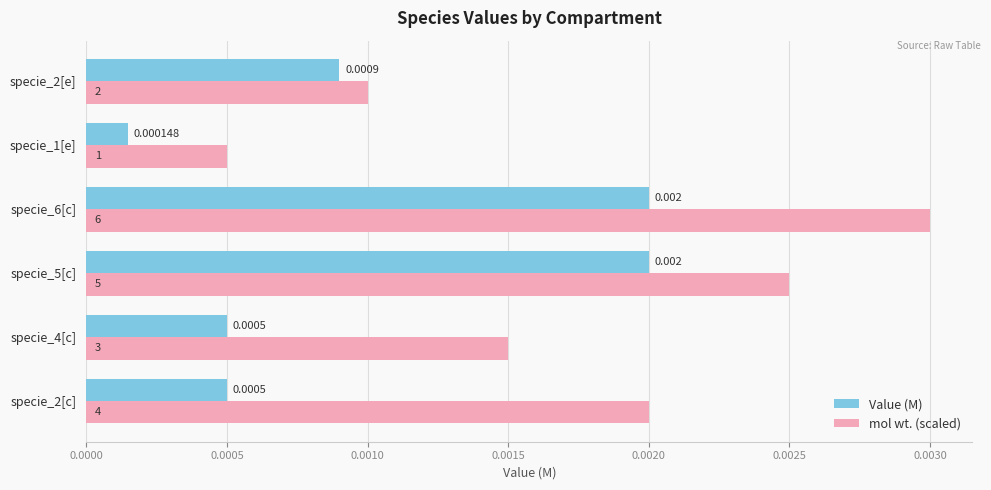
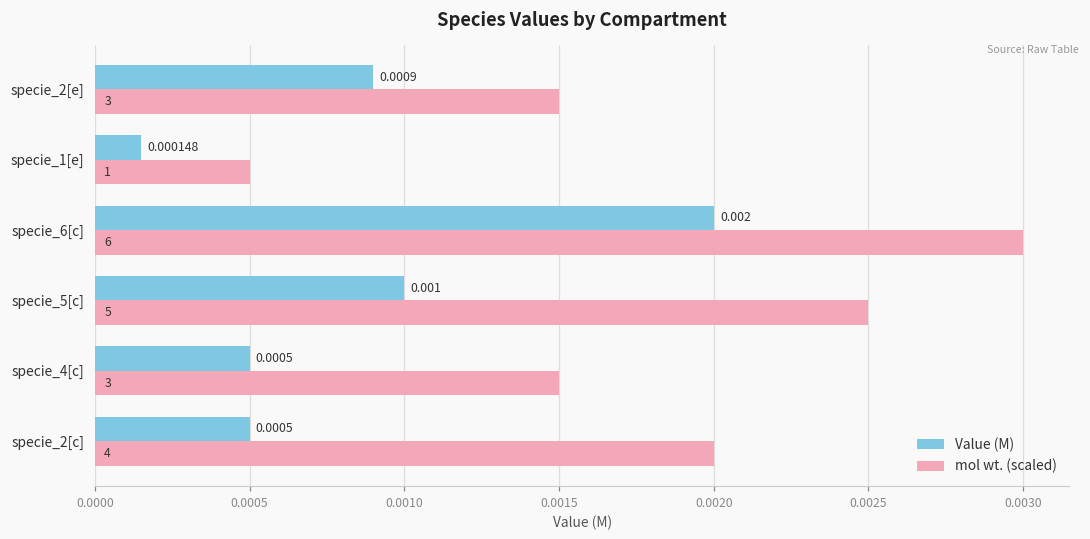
mol wt. (scaled), specie_2[e]: 2 -> 3
Value (M), specie_5[c]: 0.002 -> 0.001
